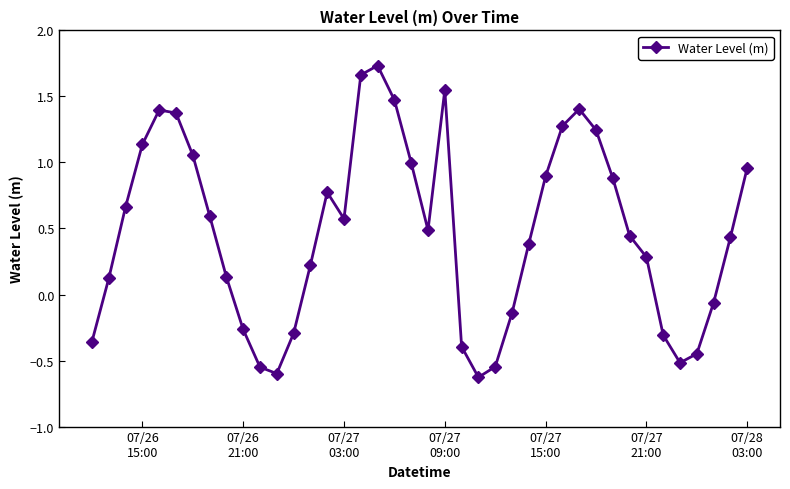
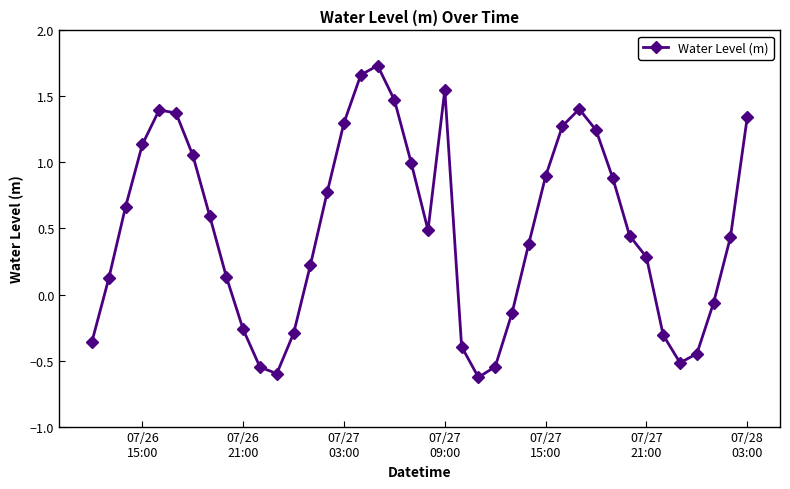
07/27 03:00: 0.57 -> 1.30
07/28 03:00: 0.96 -> 1.34
